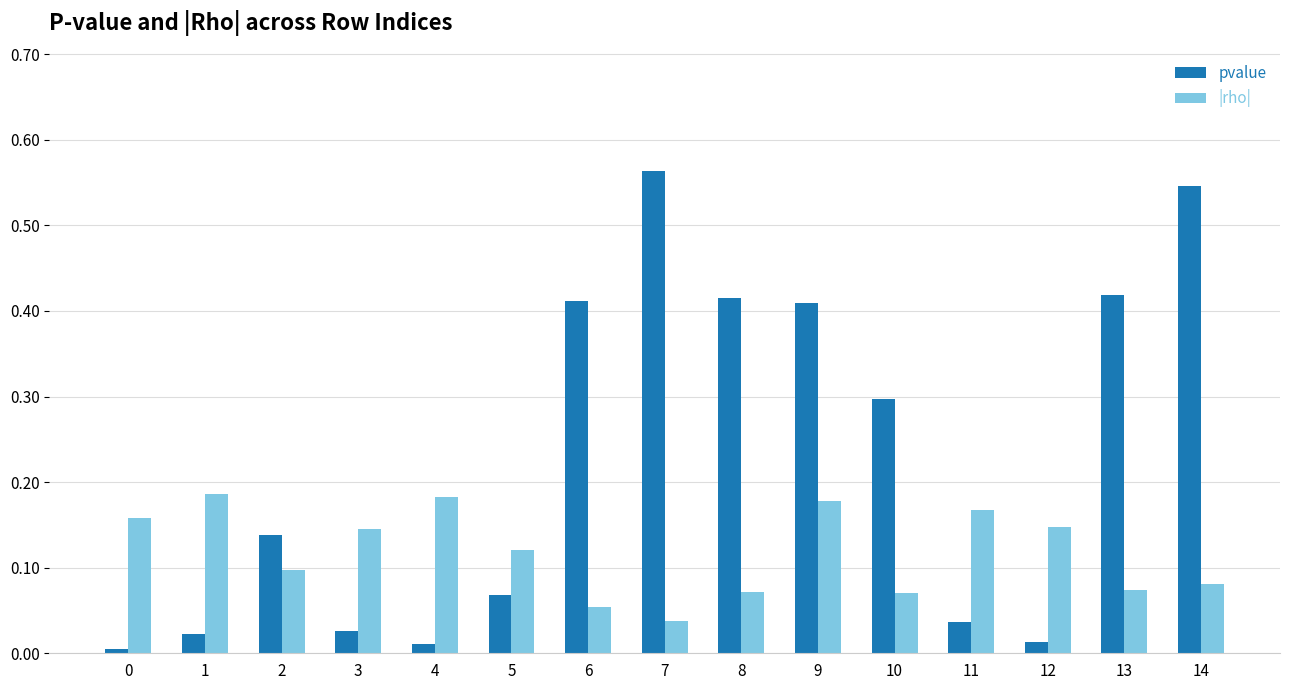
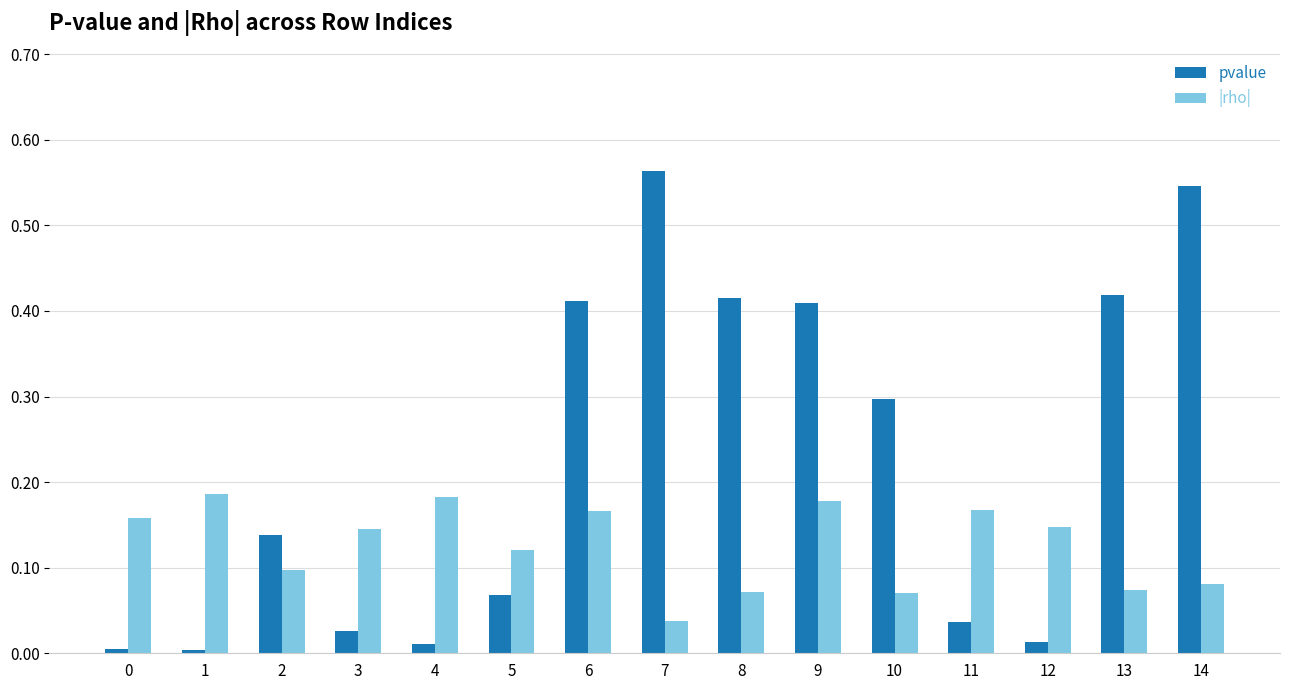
pvalue, 1: 0.02 -> 0.00
|rho|, 6: 0.05 -> 0.17
